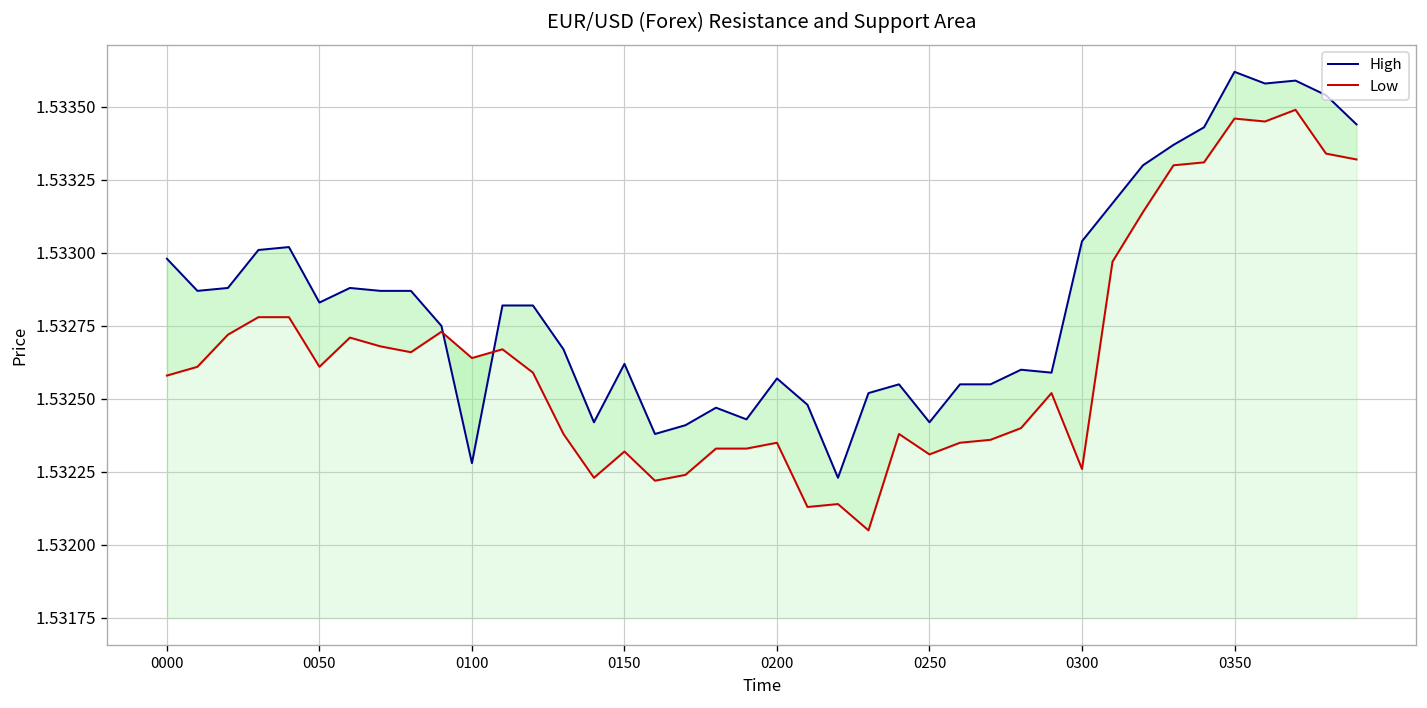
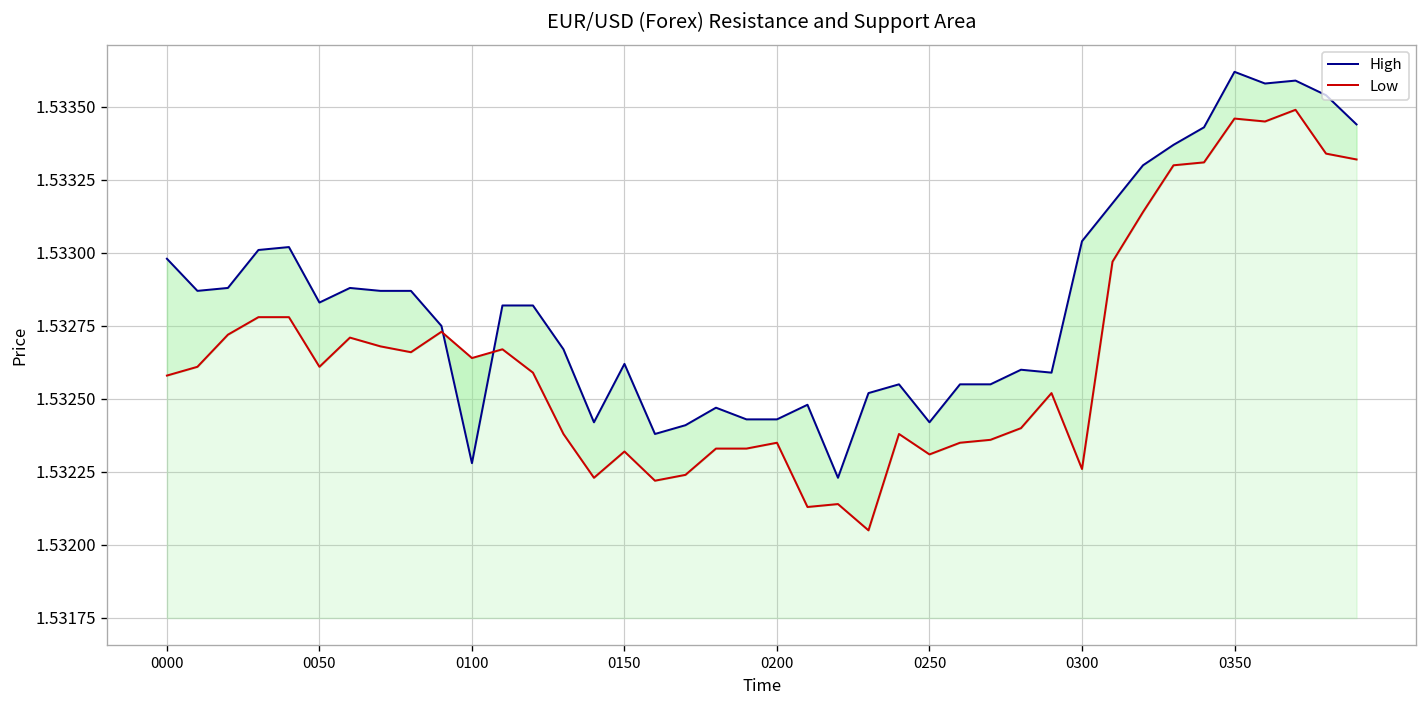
High, 0200: 1.53257 -> 1.53243
